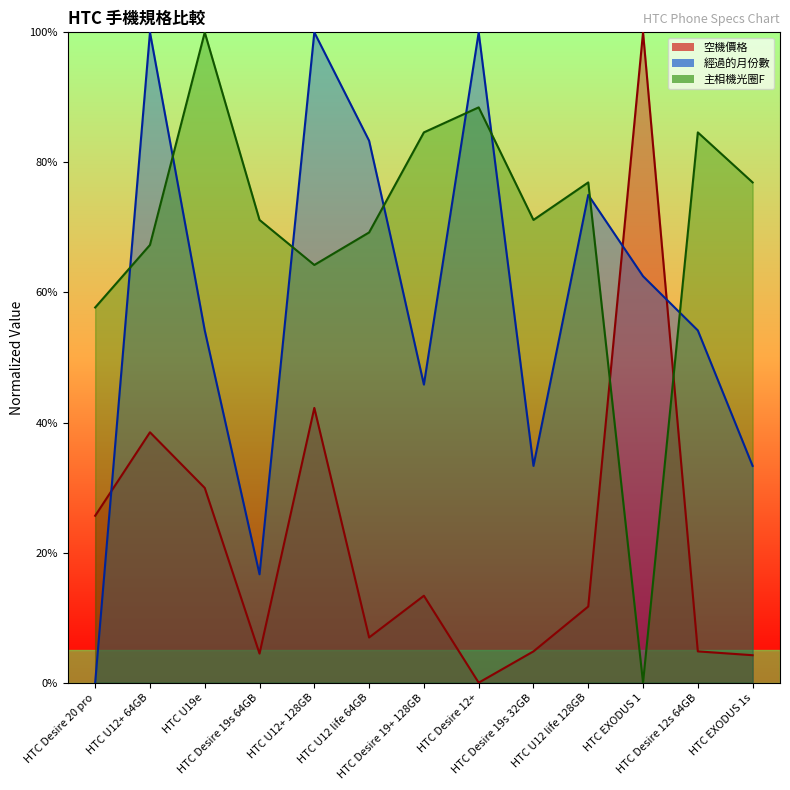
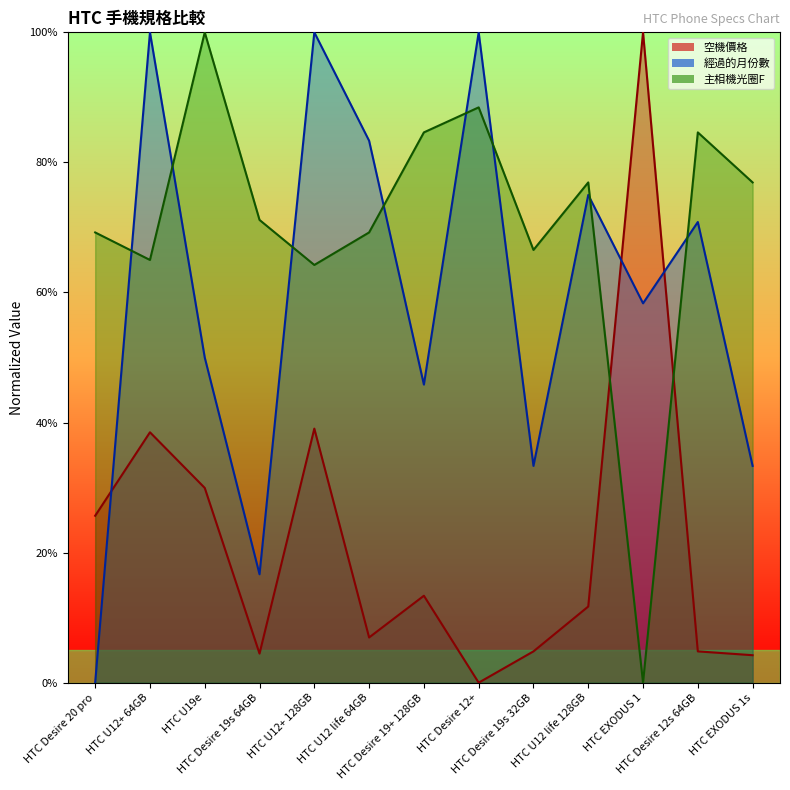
主相機光圈F, HTC Desire 20 pro: 58% -> 69%
主相機光圈F, HTC U12+ 64GB: 67% -> 65%
經過的月份數, HTC U19e: 54% -> 50%
空機價格, HTC U12+ 128GB: 42% -> 39%
主相機光圈F, HTC Desire 19s 32GB: 71% -> 67%
經過的月份數, HTC EXODUS 1: 63% -> 58%
經過的月份數, HTC Desire 12s 64GB: 54% -> 71%
